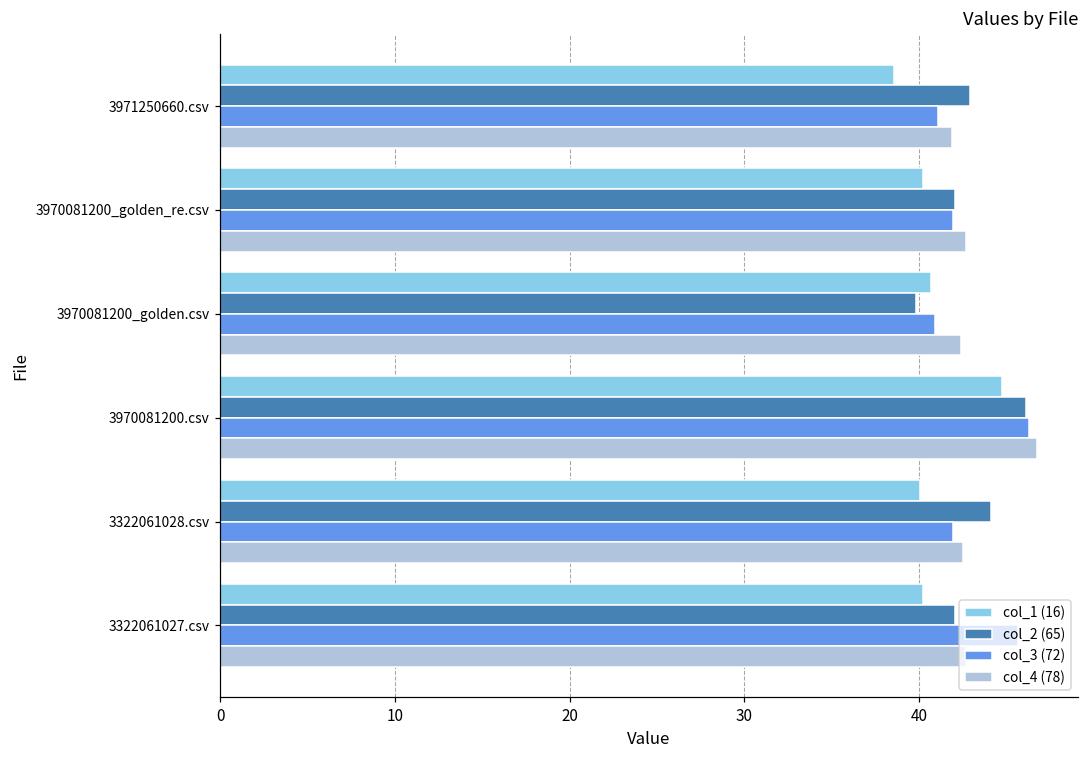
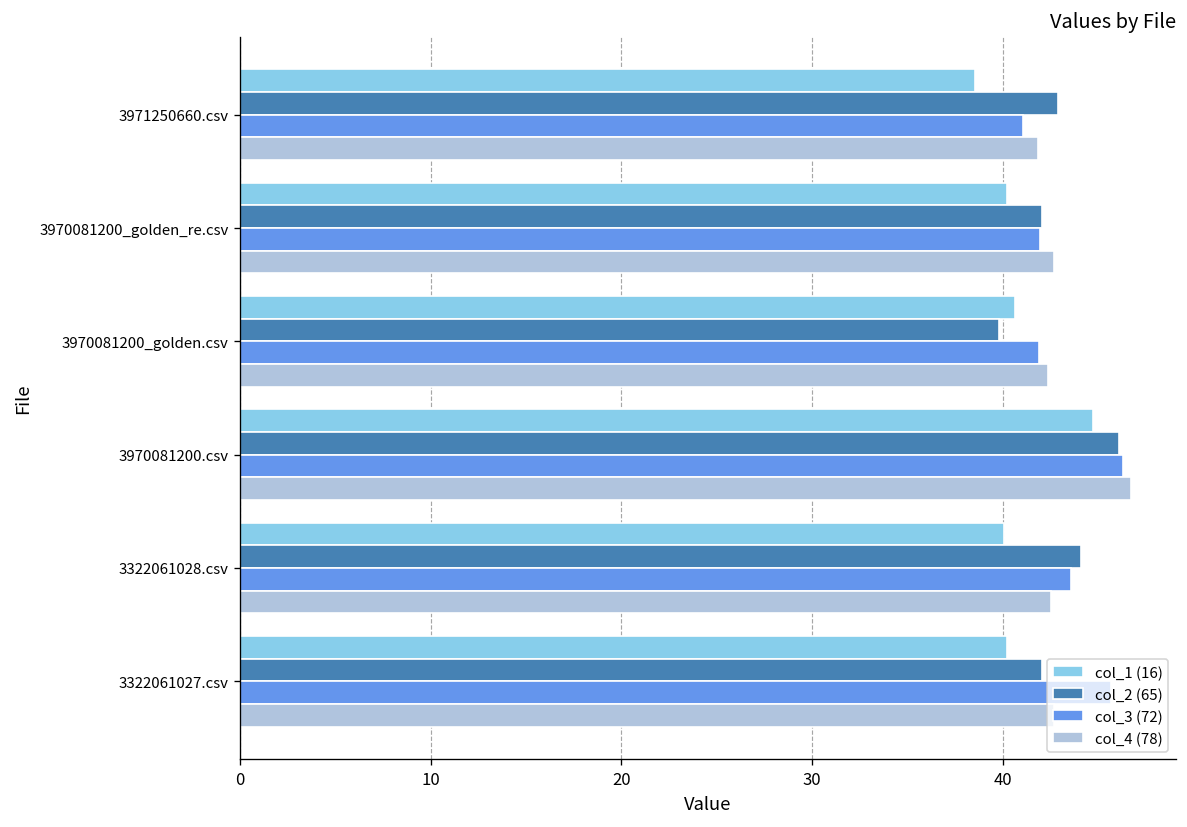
col_3 (72), 3970081200_golden.csv: 40.9 -> 41.9
col_3 (72), 3322061028.csv: 41.9 -> 43.6
